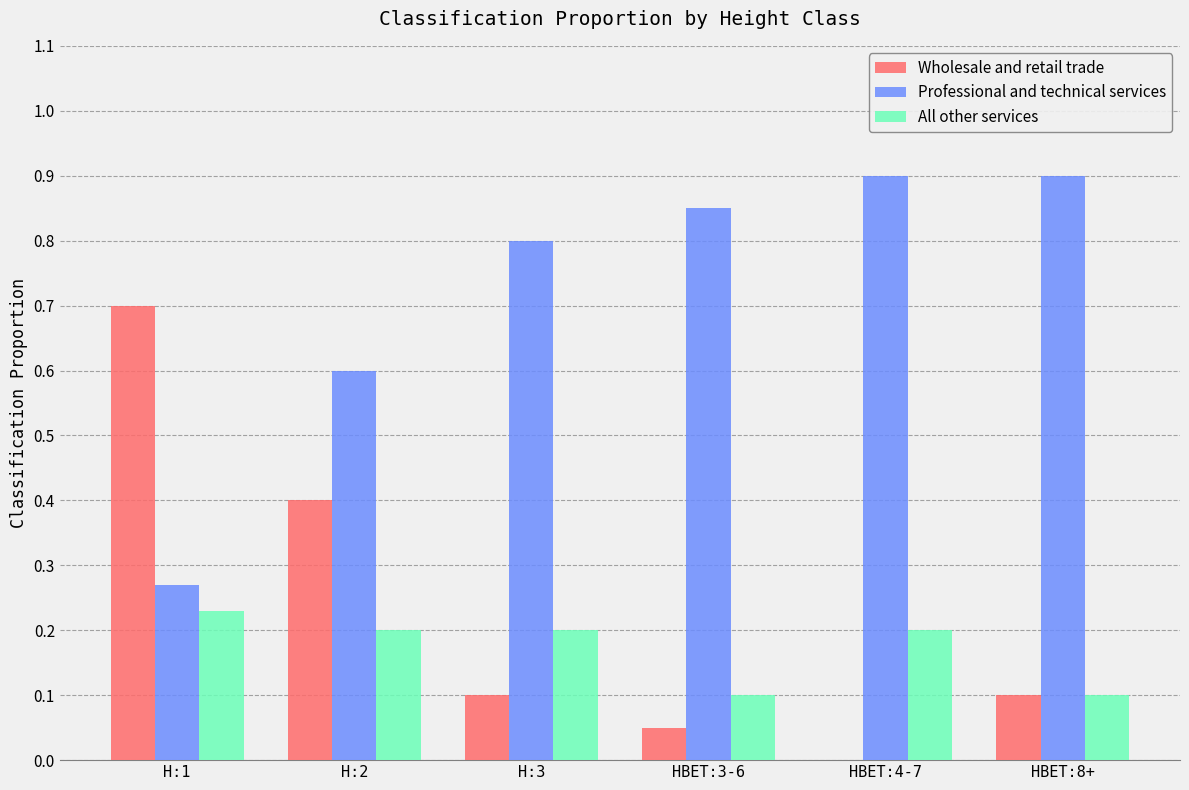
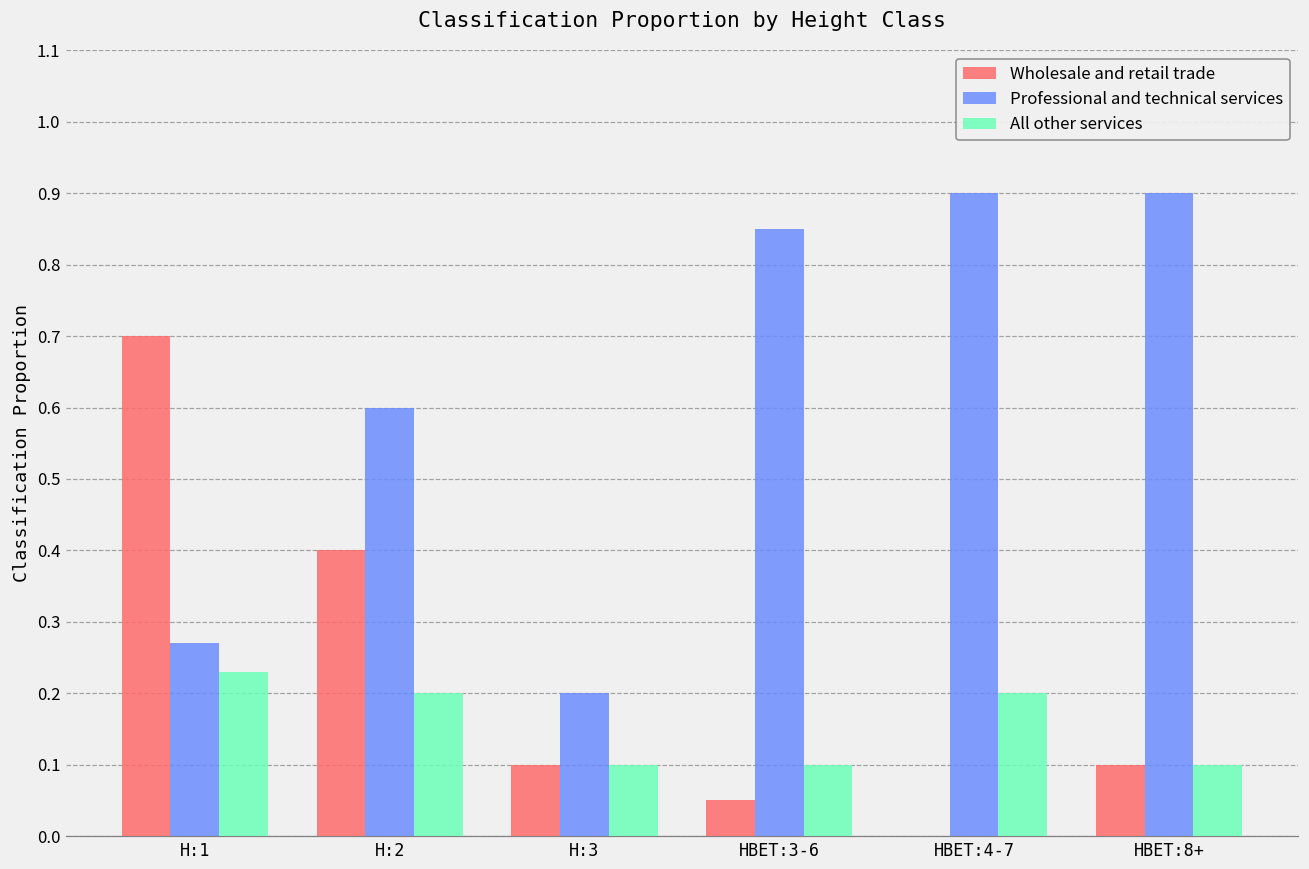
Professional and technical services, H:3: 0.8 -> 0.2
All other services, H:3: 0.2 -> 0.1
